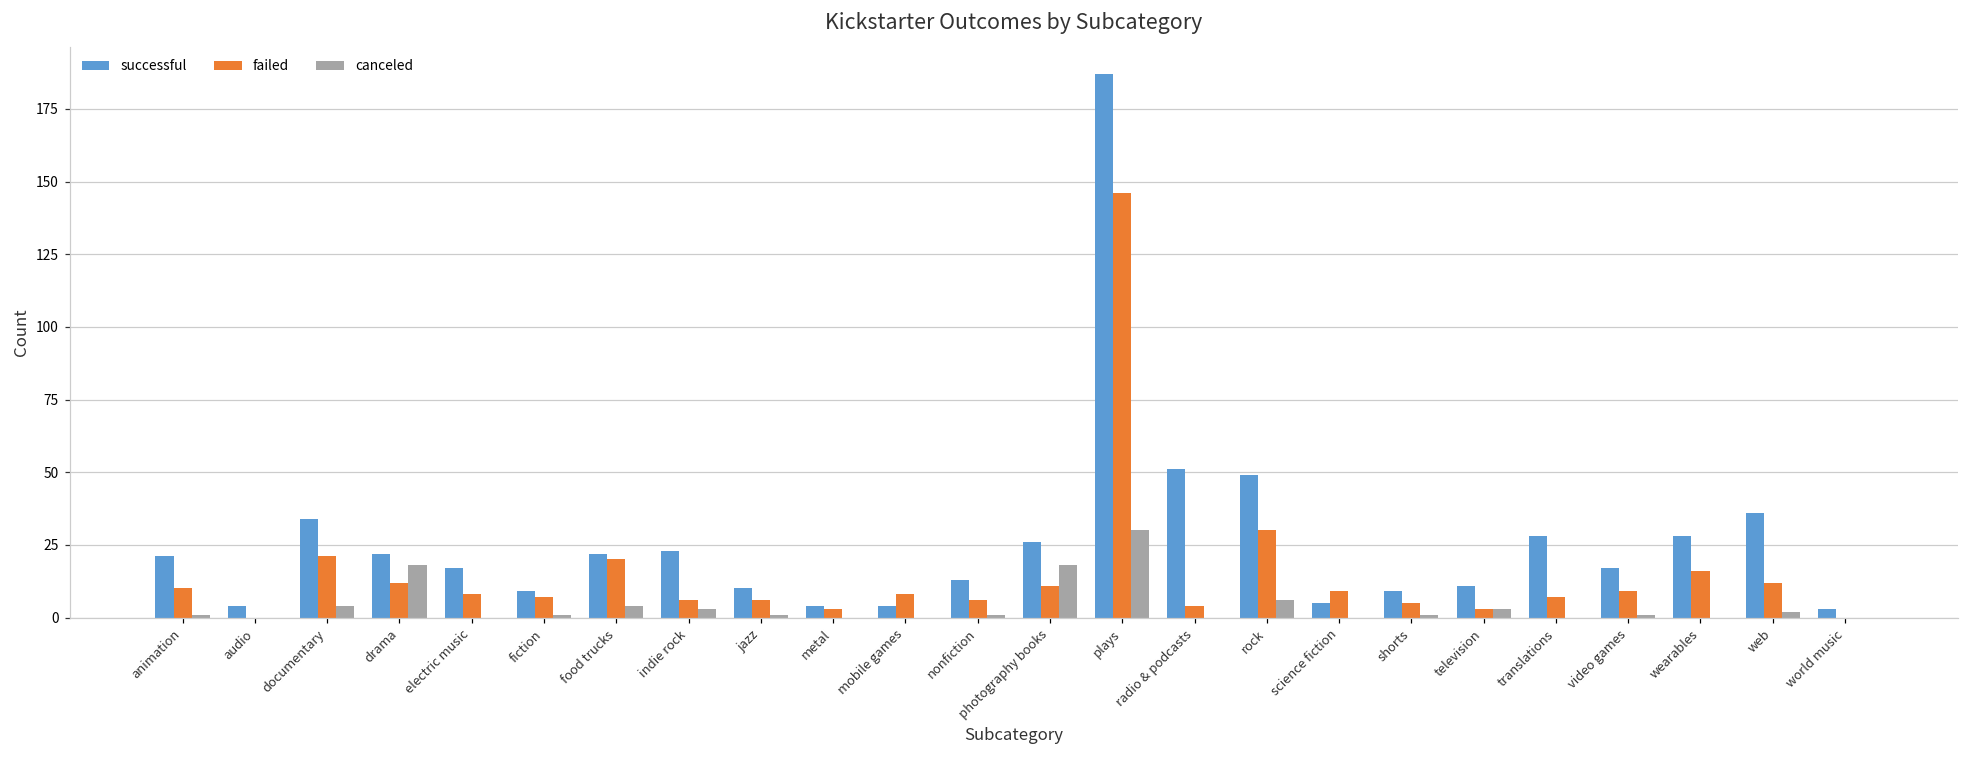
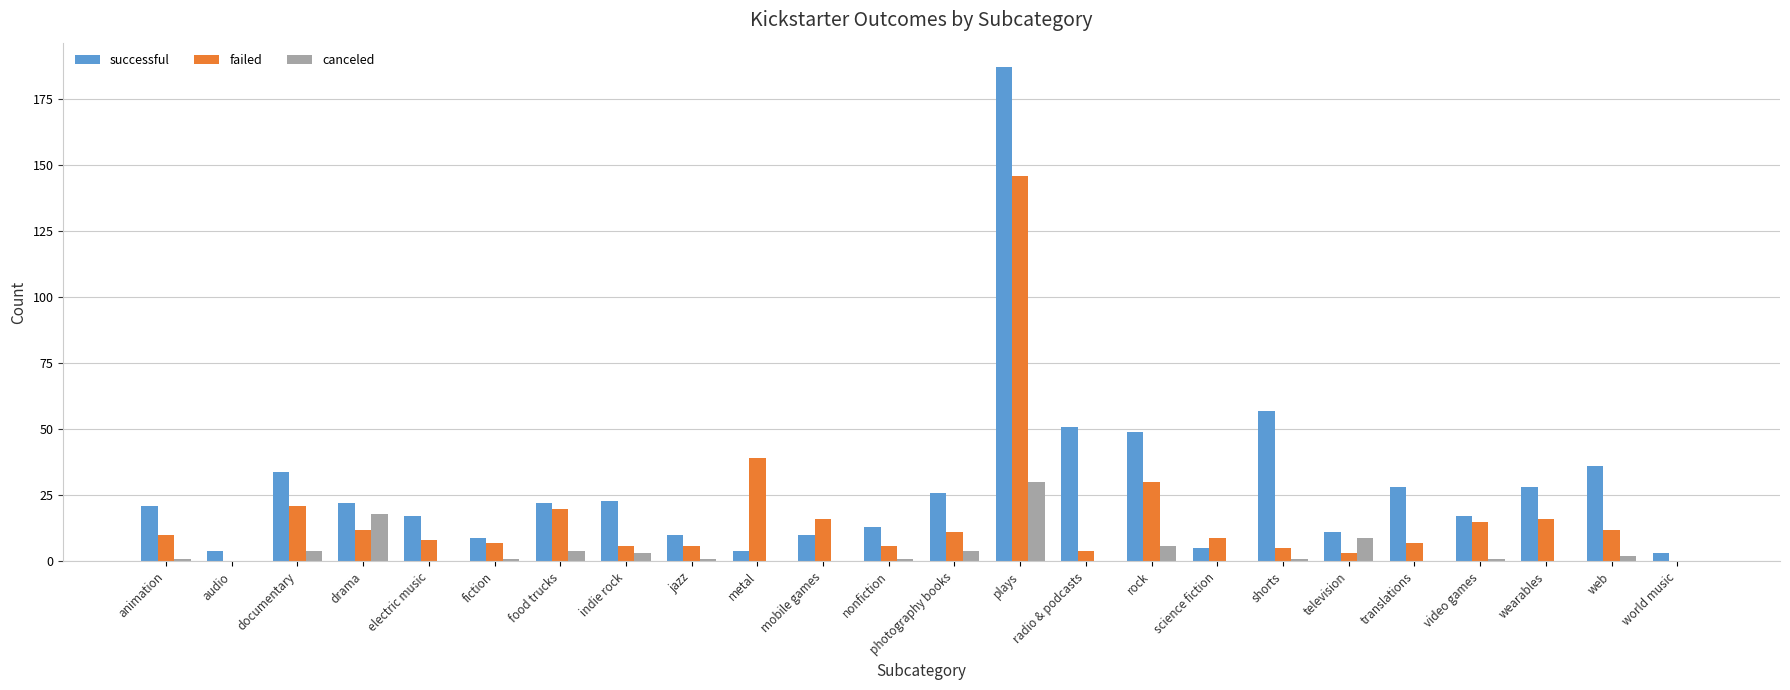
failed, metal: 3 -> 39
successful, mobile games: 4 -> 10
failed, mobile games: 8 -> 16
canceled, photography books: 18 -> 4
successful, shorts: 9 -> 57
canceled, television: 3 -> 9
failed, video games: 9 -> 15
